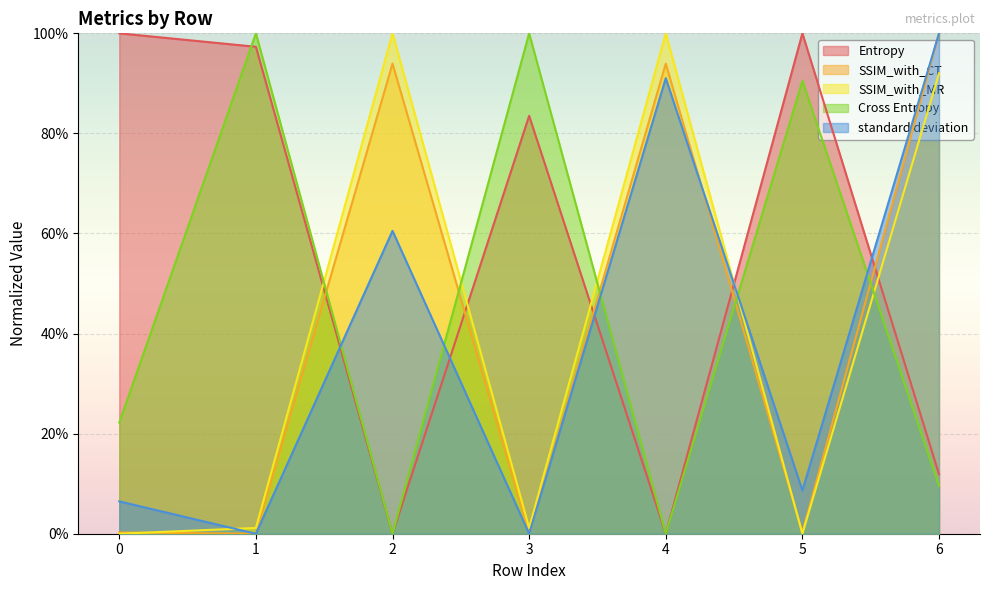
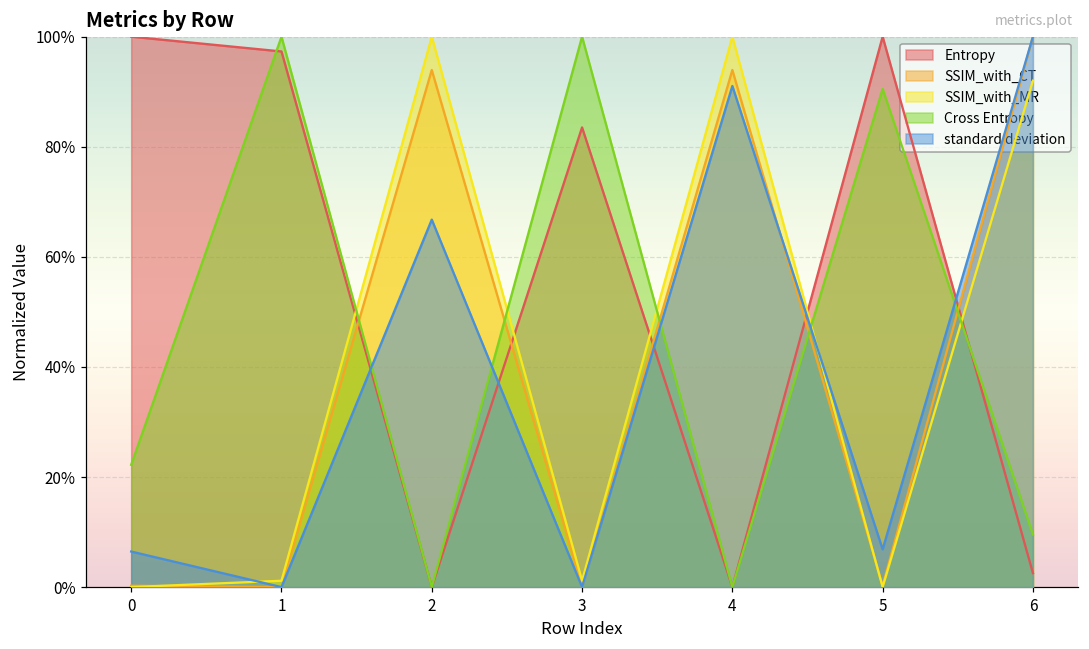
standard deviation, 2: 61% -> 67%
standard deviation, 5: 9% -> 7%
Entropy, 6: 12% -> 3%
